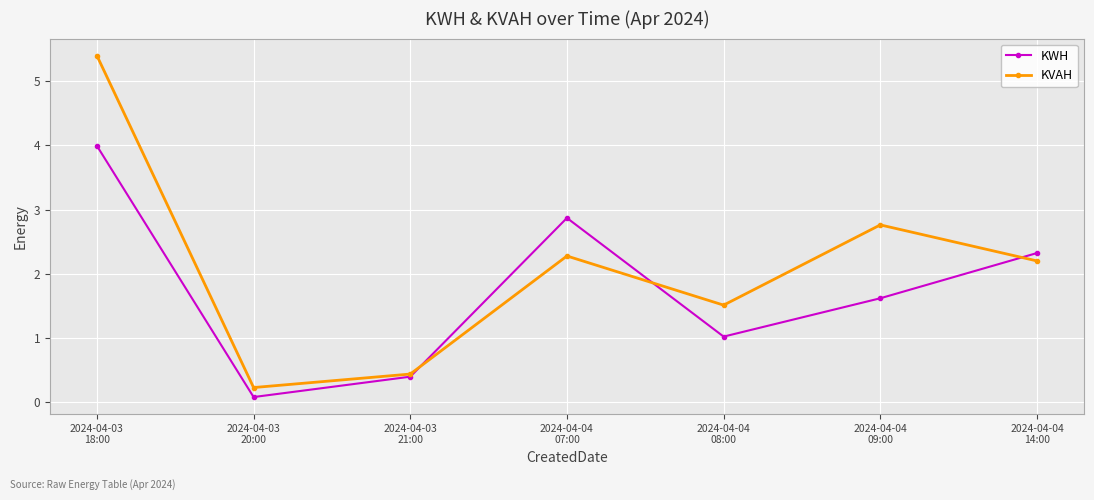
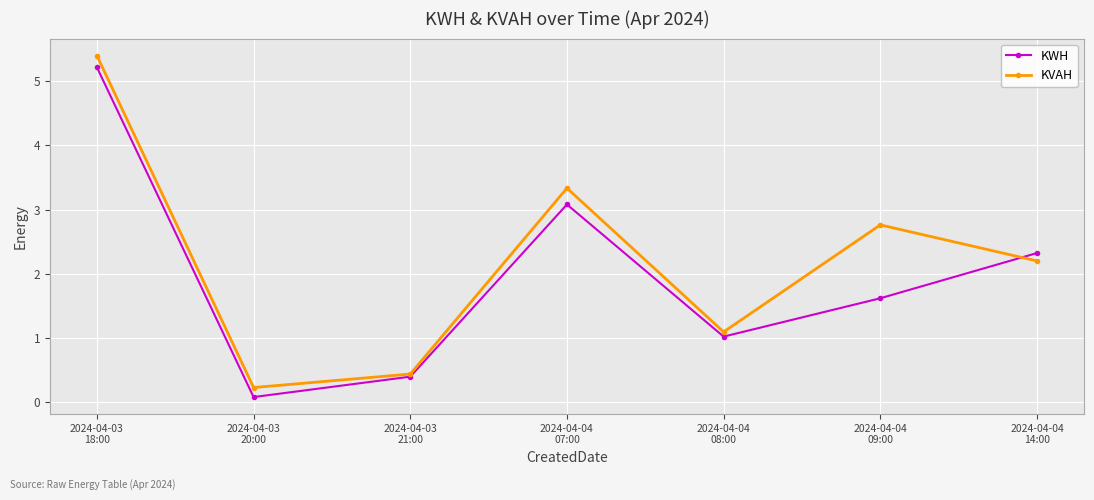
KWH, 2024-04-03 18:00: 4.0 -> 5.2
KWH, 2024-04-04 07:00: 2.9 -> 3.1
KVAH, 2024-04-04 07:00: 2.3 -> 3.3
KVAH, 2024-04-04 08:00: 1.5 -> 1.1
